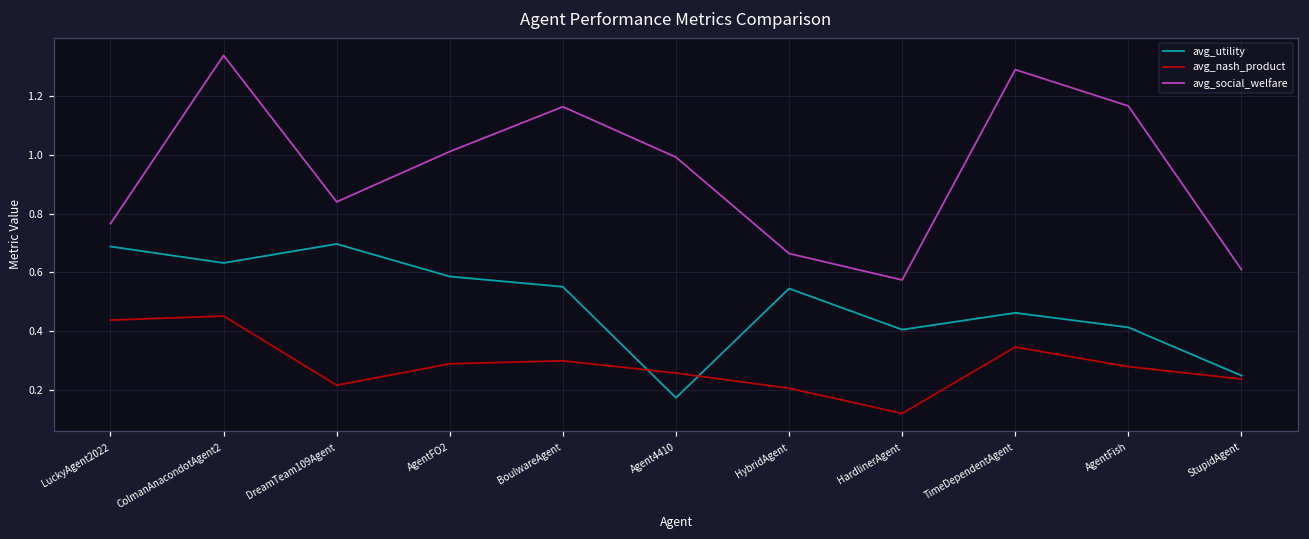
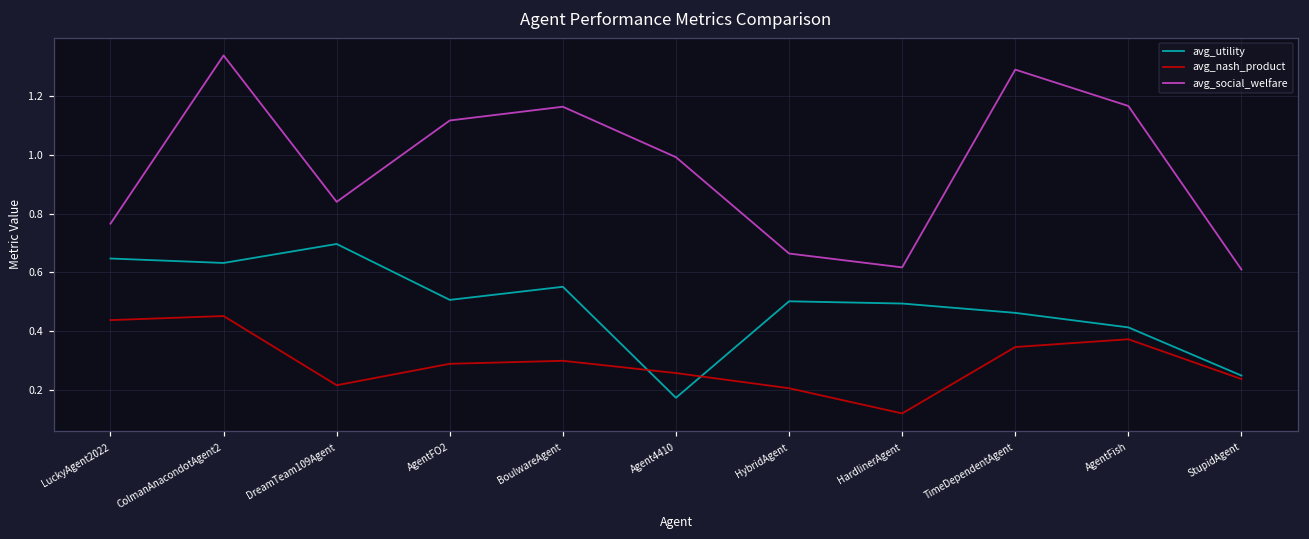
avg_utility, LuckyAgent2022: 0.69 -> 0.65
avg_utility, AgentFO2: 0.59 -> 0.51
avg_social_welfare, AgentFO2: 1.01 -> 1.12
avg_utility, HybridAgent: 0.55 -> 0.50
avg_utility, HardlinerAgent: 0.41 -> 0.49
avg_social_welfare, HardlinerAgent: 0.57 -> 0.62
avg_nash_product, AgentFish: 0.28 -> 0.37
